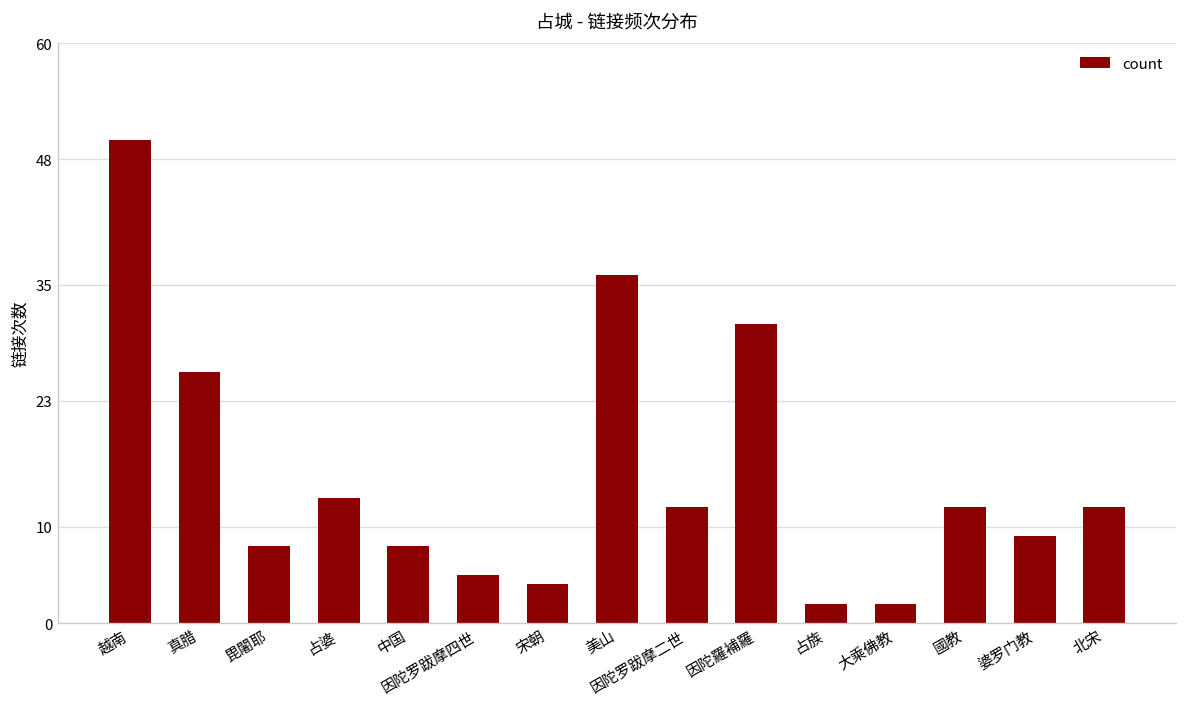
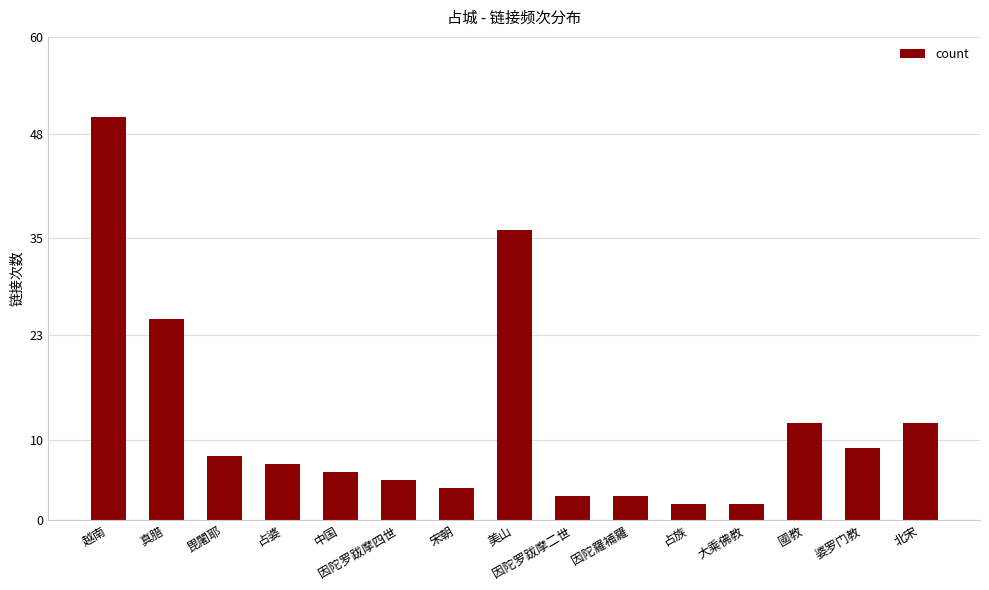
真腊: 26 -> 25
占婆: 13 -> 7
中国: 8 -> 6
因陀罗跋摩二世: 12 -> 3
因陀羅補羅: 31 -> 3
